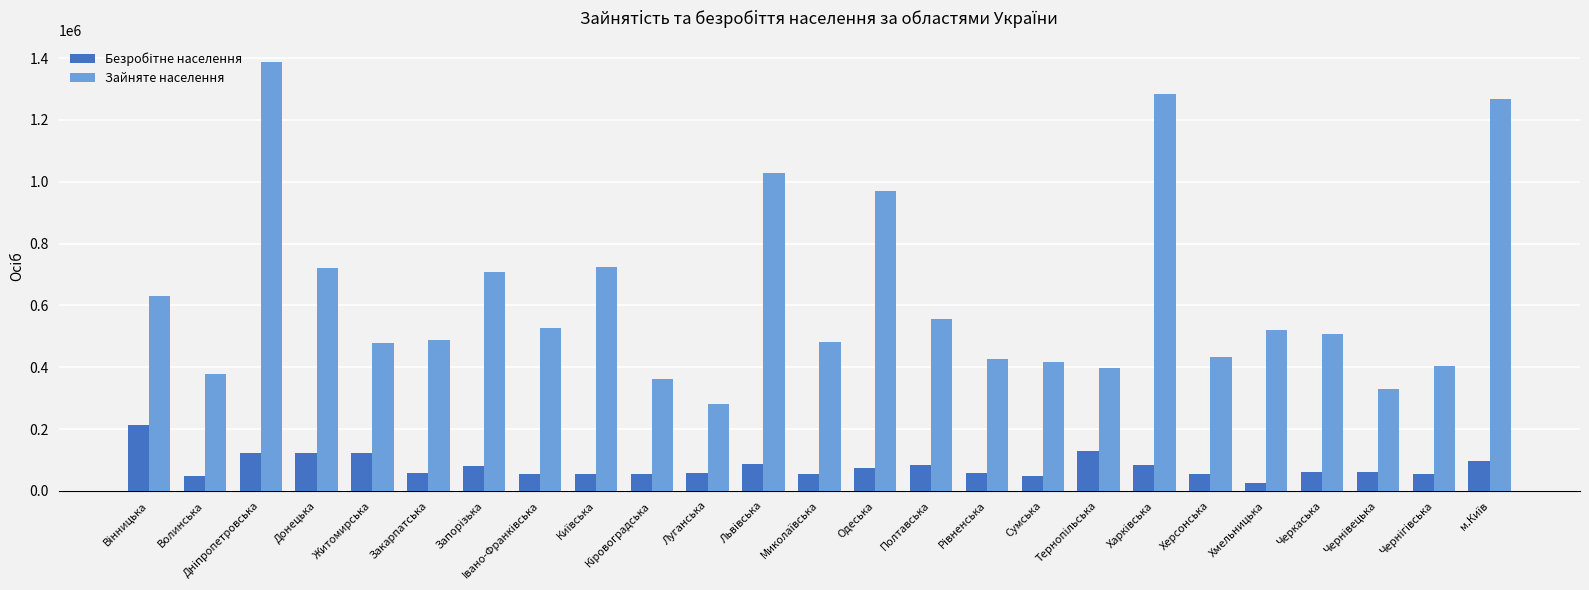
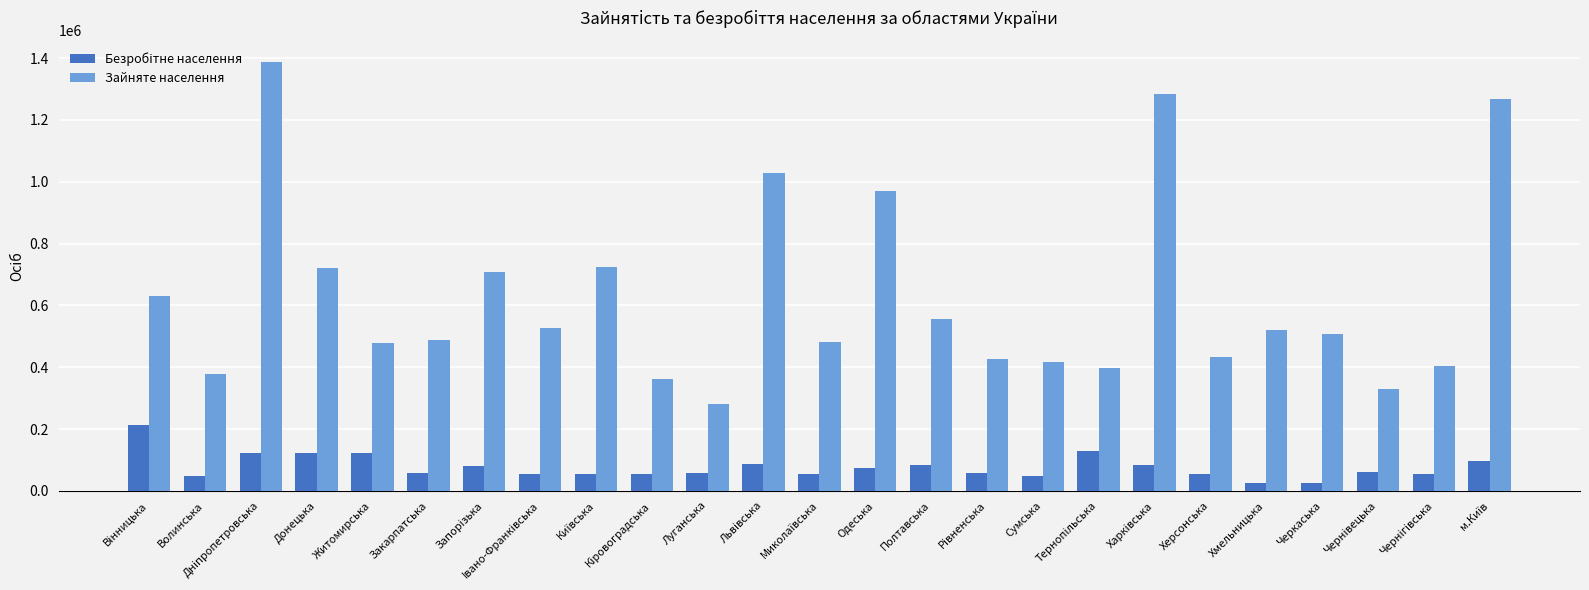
Безробітне населення, Черкаська: 60000 -> 20000
